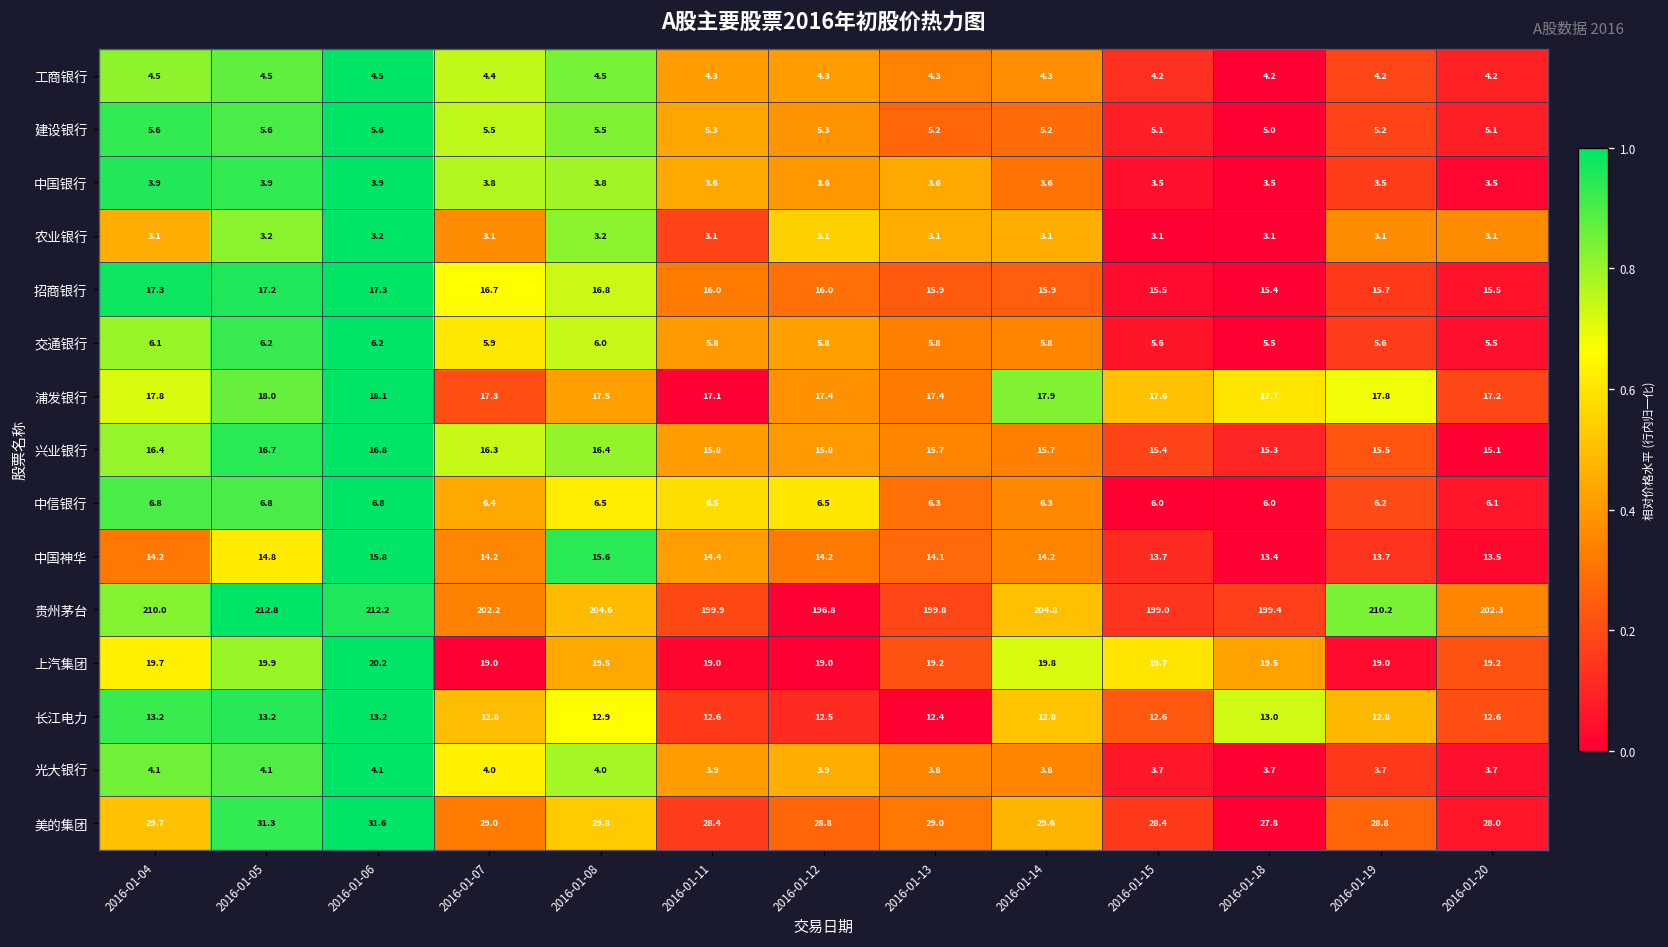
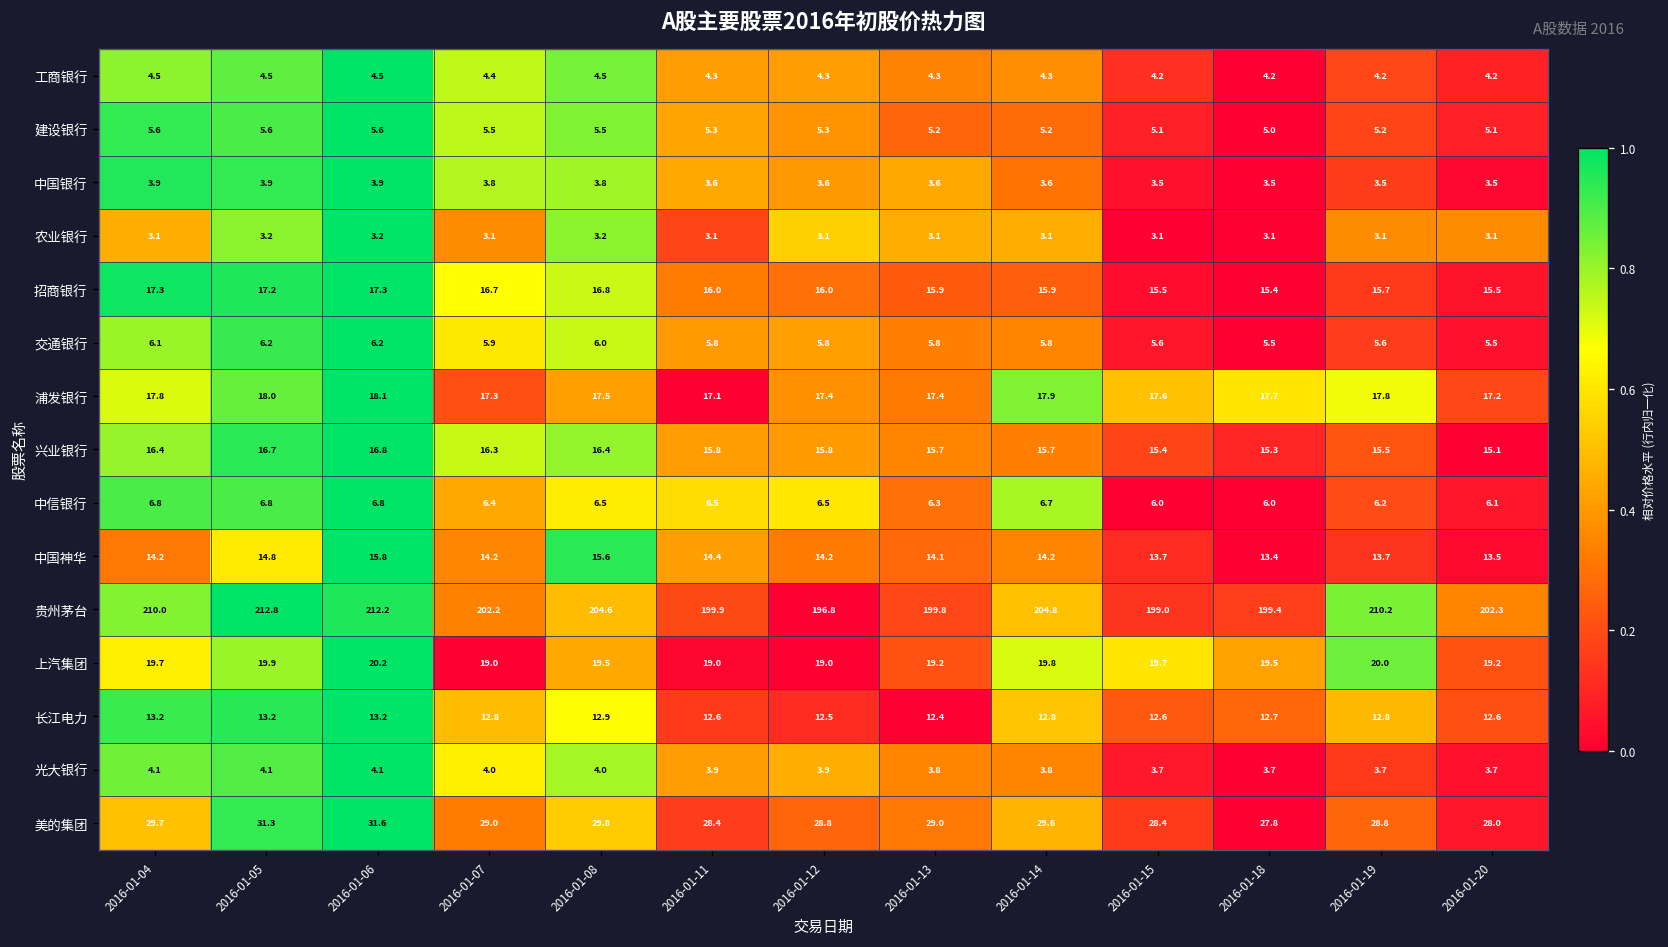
中信银行, 2016-01-14: 6.3 -> 6.7
上汽集团, 2016-01-19: 19.0 -> 20.0
长江电力, 2016-01-18: 13.0 -> 12.7
